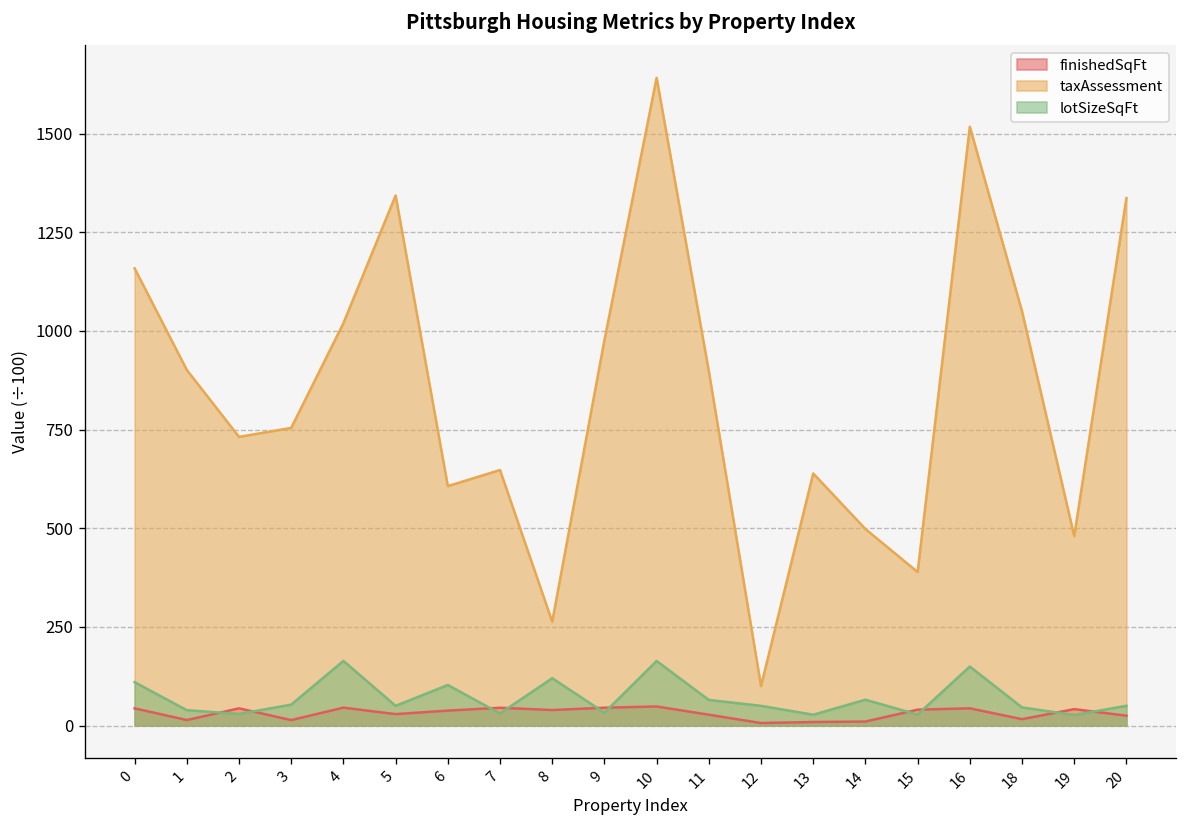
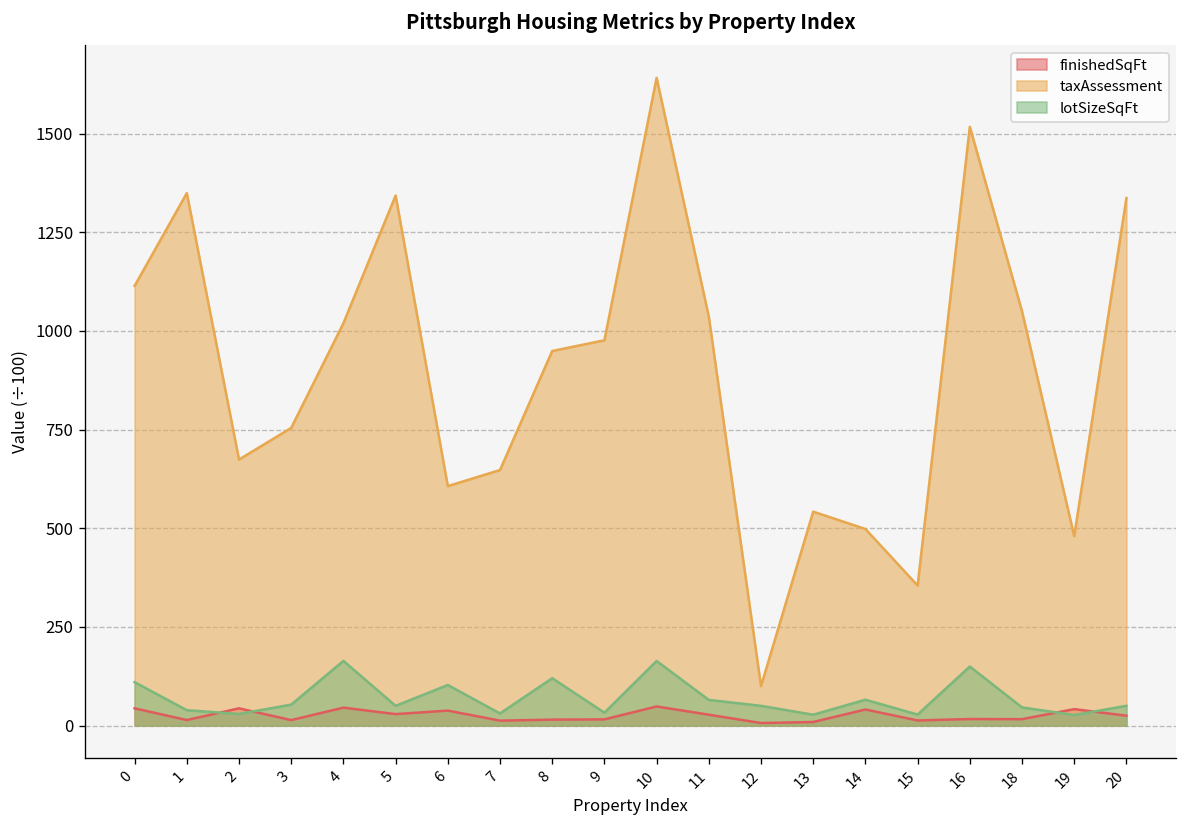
taxAssessment, 0: 1160 -> 1110
taxAssessment, 1: 900 -> 1350
taxAssessment, 2: 730 -> 670
finishedSqFt, 7: 50 -> 10
finishedSqFt, 8: 40 -> 20
taxAssessment, 8: 260 -> 950
finishedSqFt, 9: 50 -> 20
taxAssessment, 11: 900 -> 1040
taxAssessment, 13: 640 -> 540
finishedSqFt, 14: 10 -> 40
finishedSqFt, 15: 40 -> 10
taxAssessment, 15: 390 -> 350
finishedSqFt, 16: 40 -> 20
